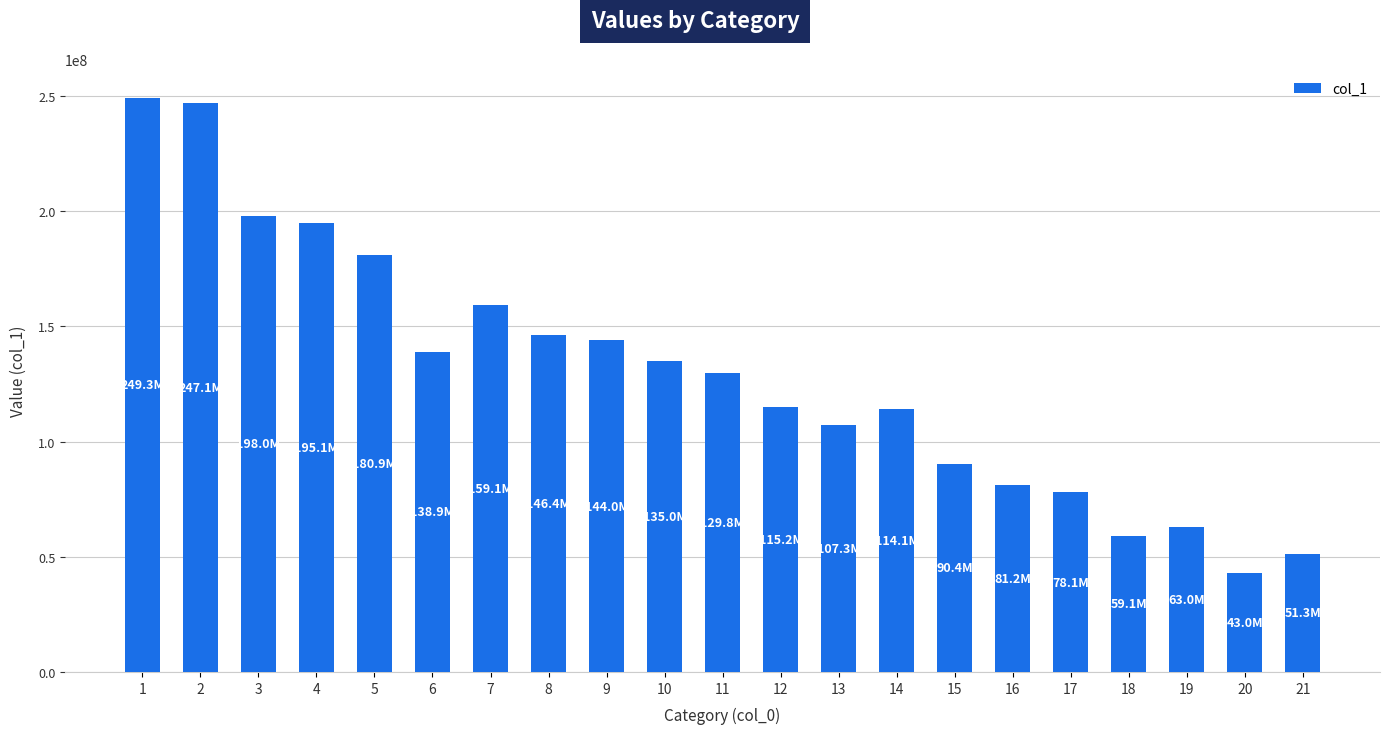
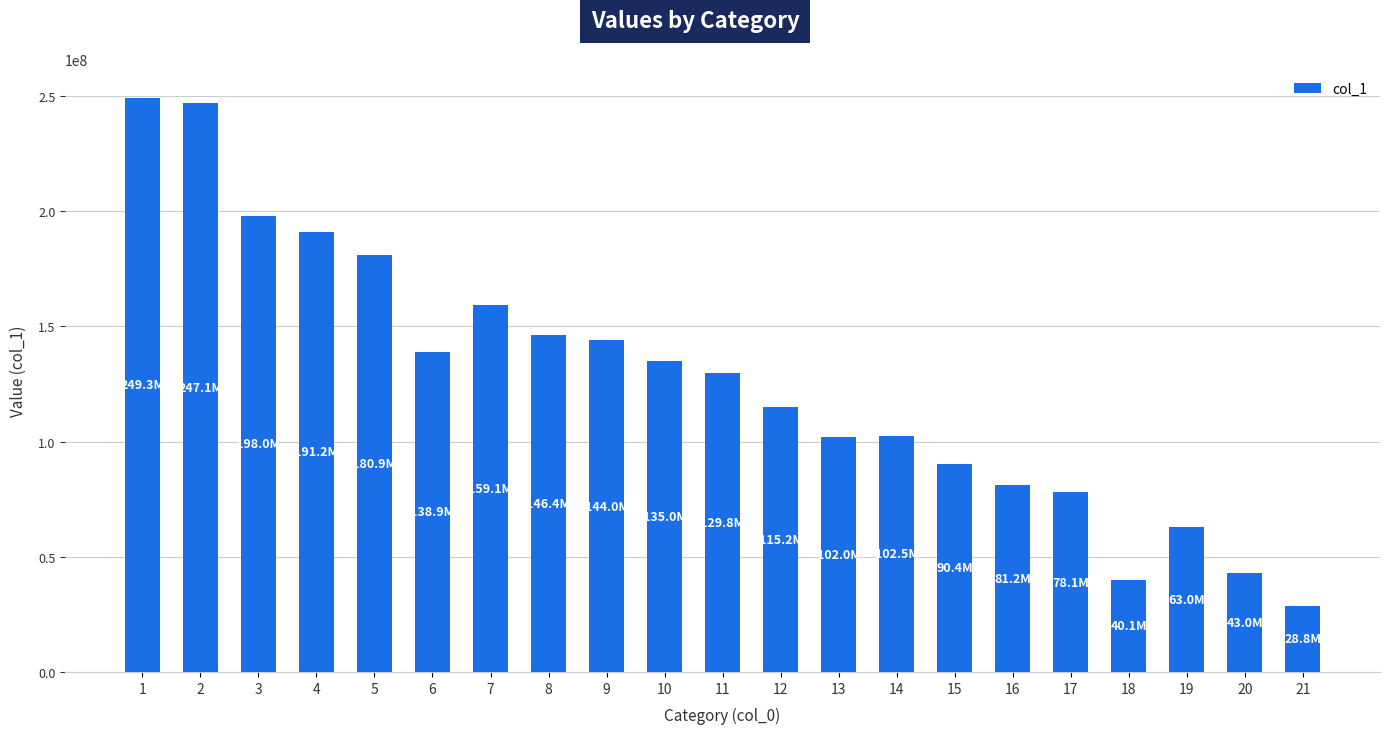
4: 195.1M -> 191.2M
13: 107.3M -> 102.0M
14: 114.1M -> 102.5M
18: 59.1M -> 40.1M
21: 51.3M -> 28.8M
